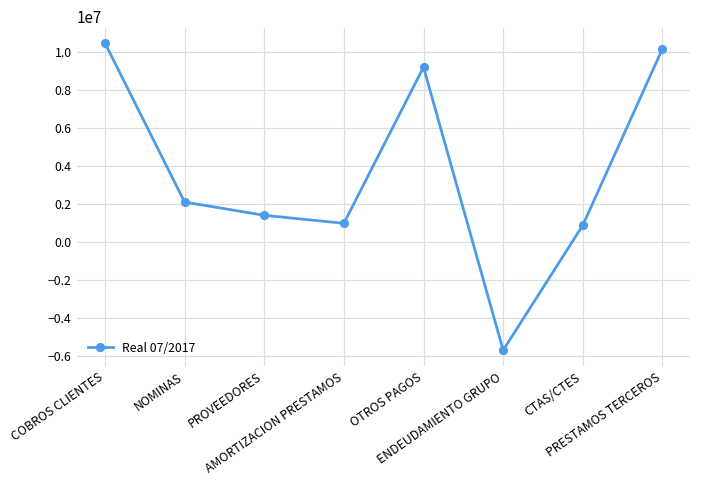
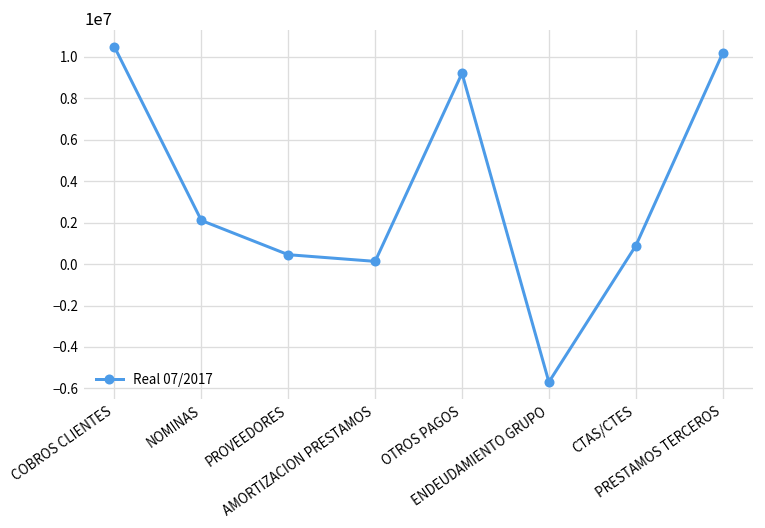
PROVEEDORES: 1400000 -> 500000
AMORTIZACION PRESTAMOS: 1000000 -> 100000
